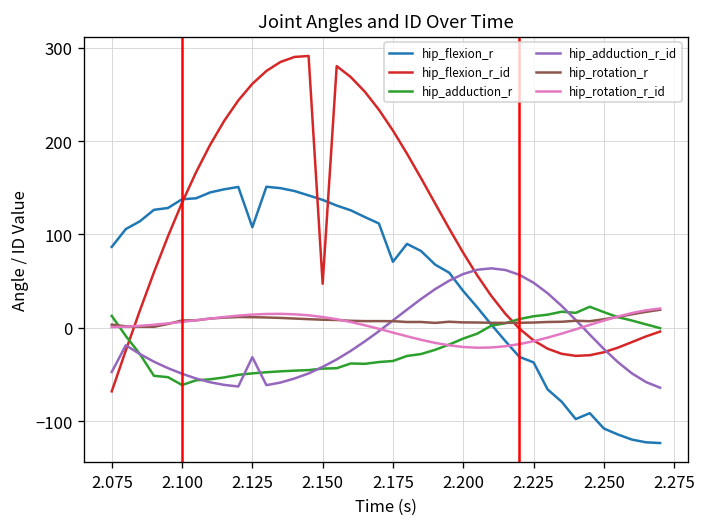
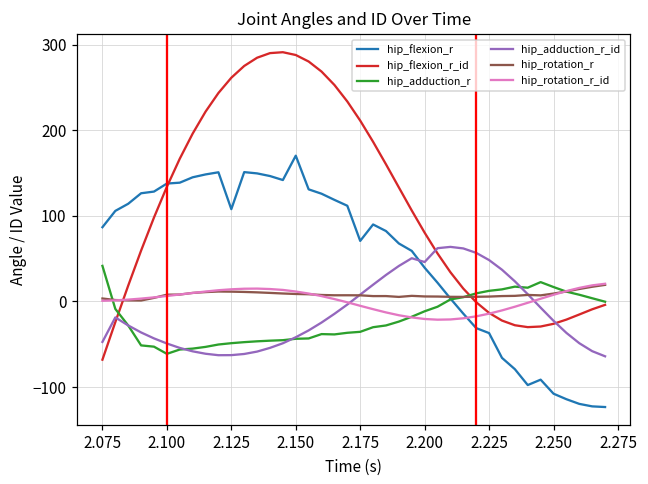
hip_adduction_r, 2.075: 10 -> 40
hip_adduction_r_id, 2.125: -30 -> -60
hip_flexion_r, 2.150: 140 -> 170
hip_flexion_r_id, 2.150: 50 -> 290
hip_adduction_r_id, 2.200: 60 -> 50
